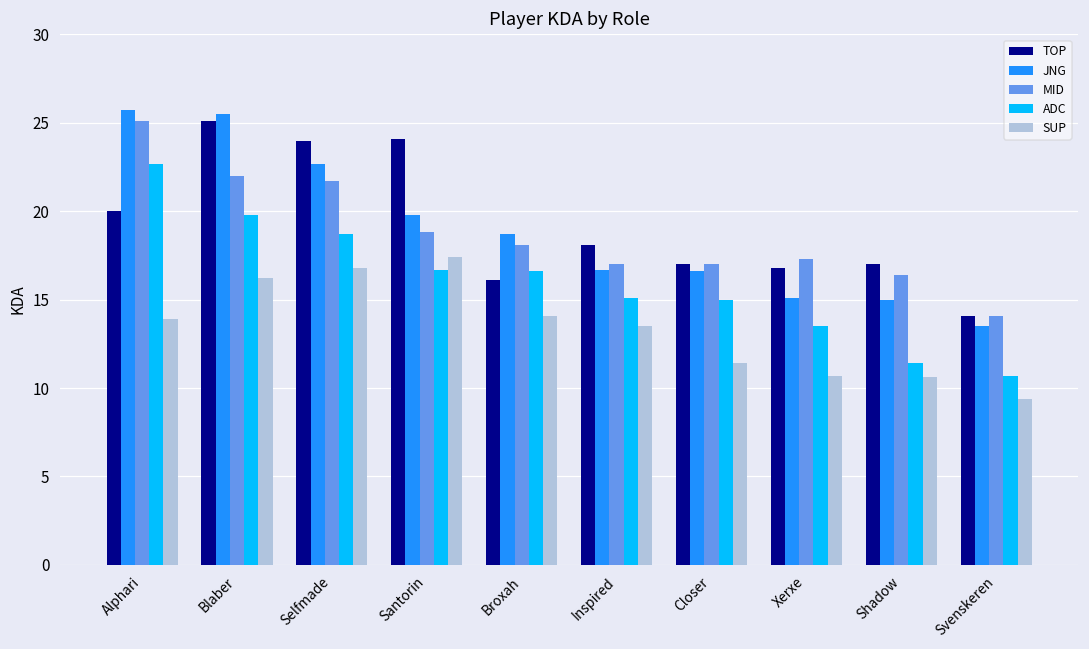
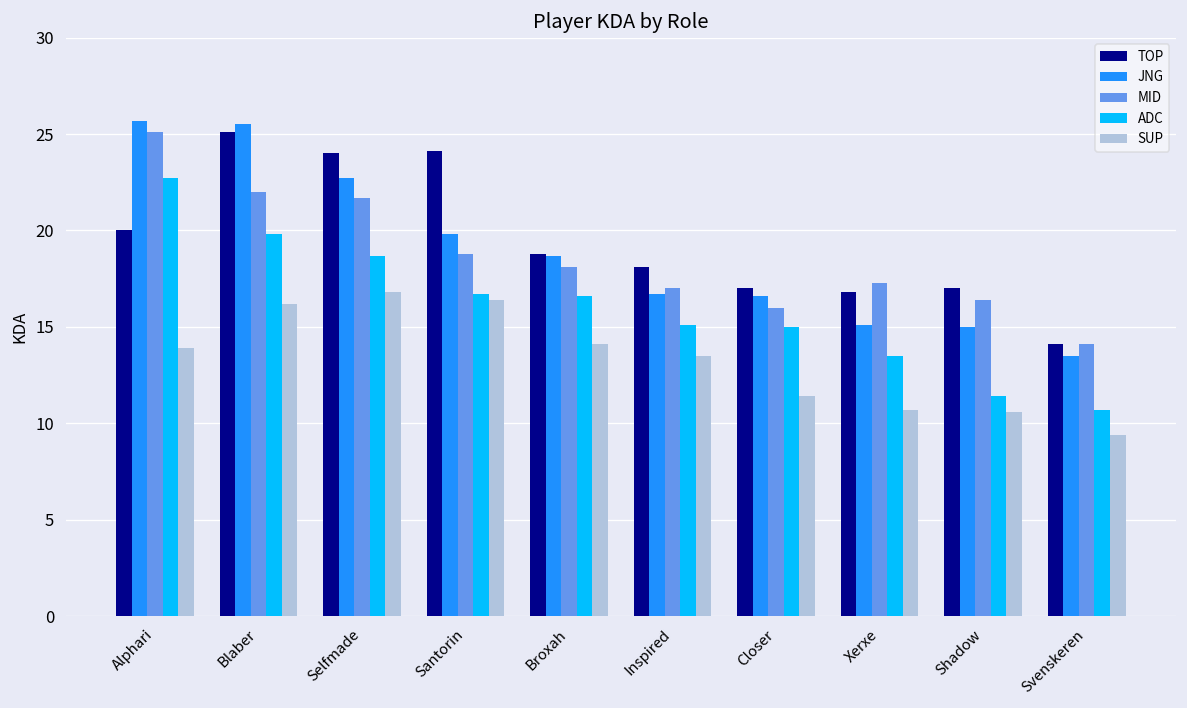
SUP, Santorin: 17.4 -> 16.4
TOP, Broxah: 16.1 -> 18.8
MID, Closer: 17 -> 16
